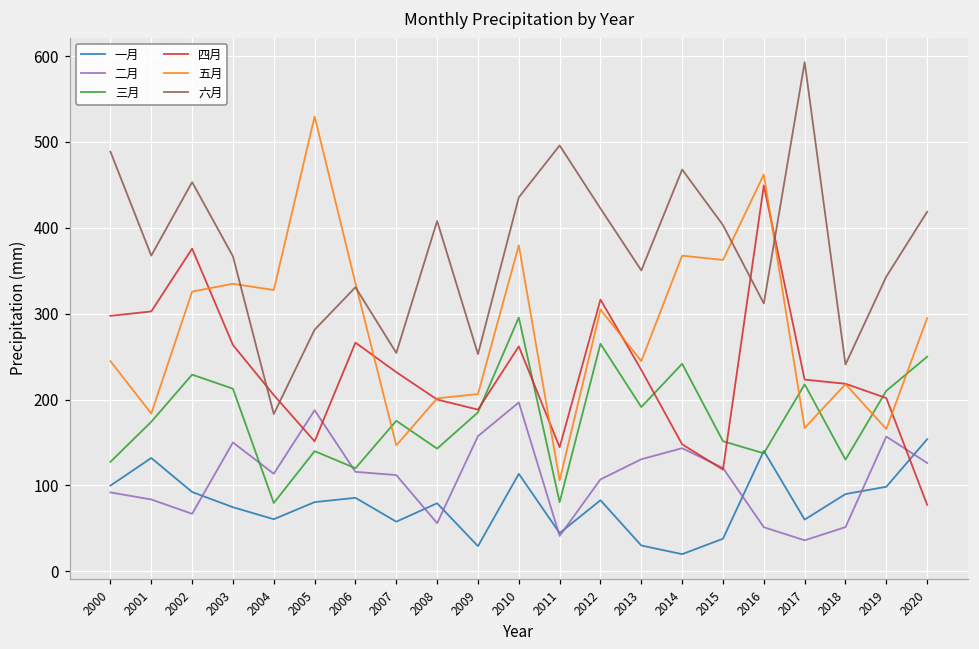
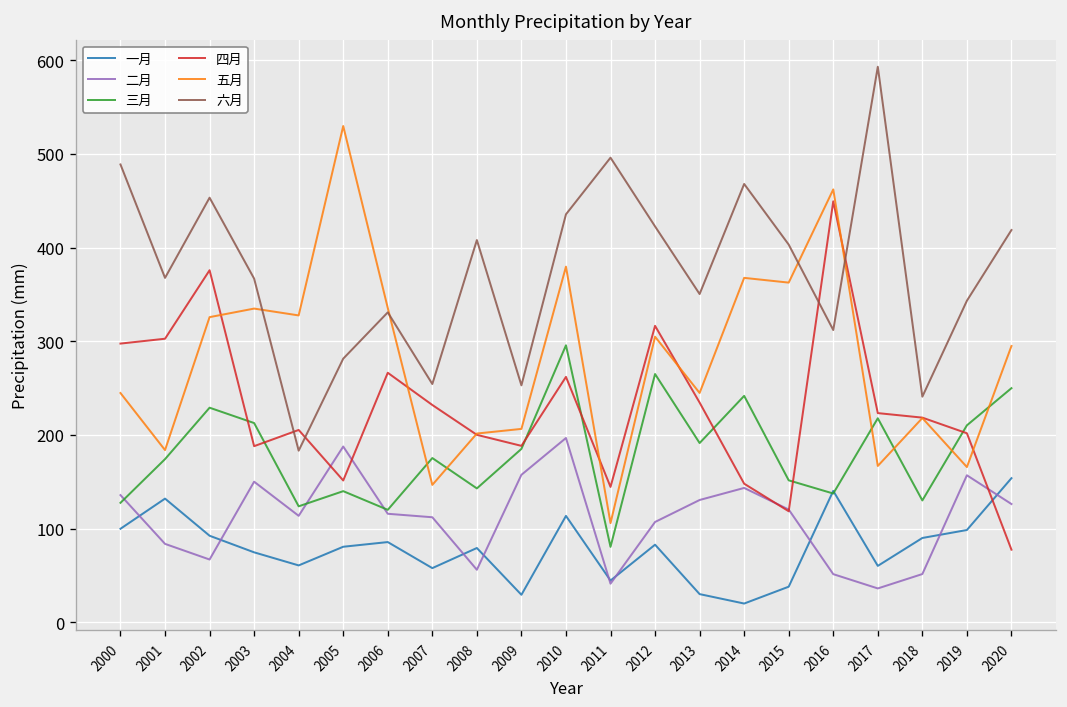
二月, 2000: 90 -> 140
四月, 2003: 260 -> 190
三月, 2004: 80 -> 120
